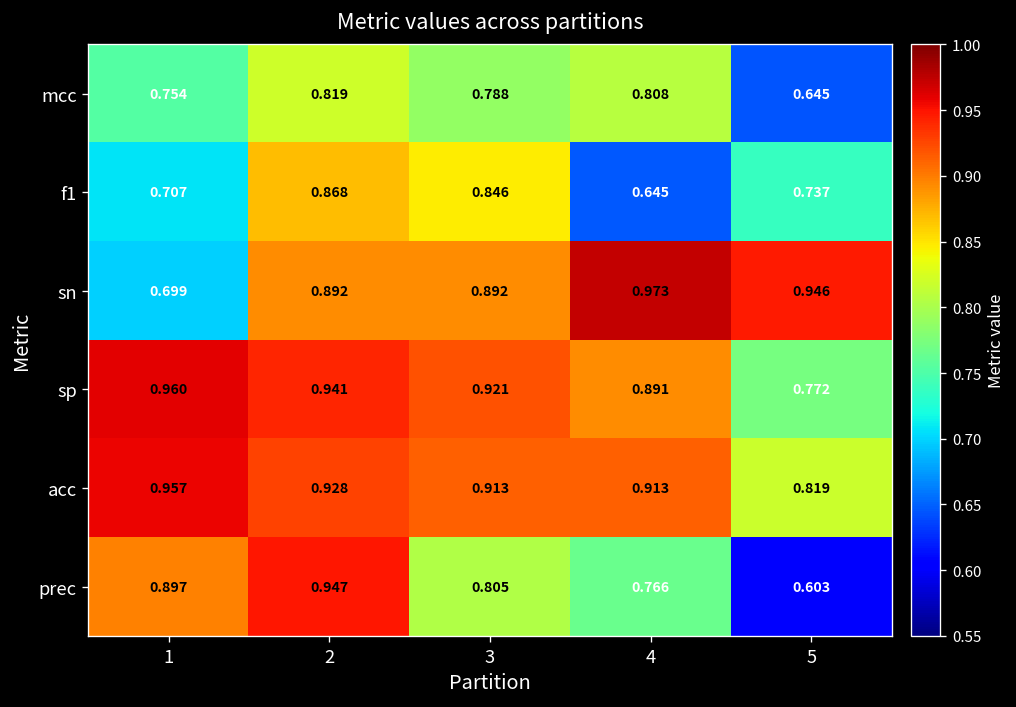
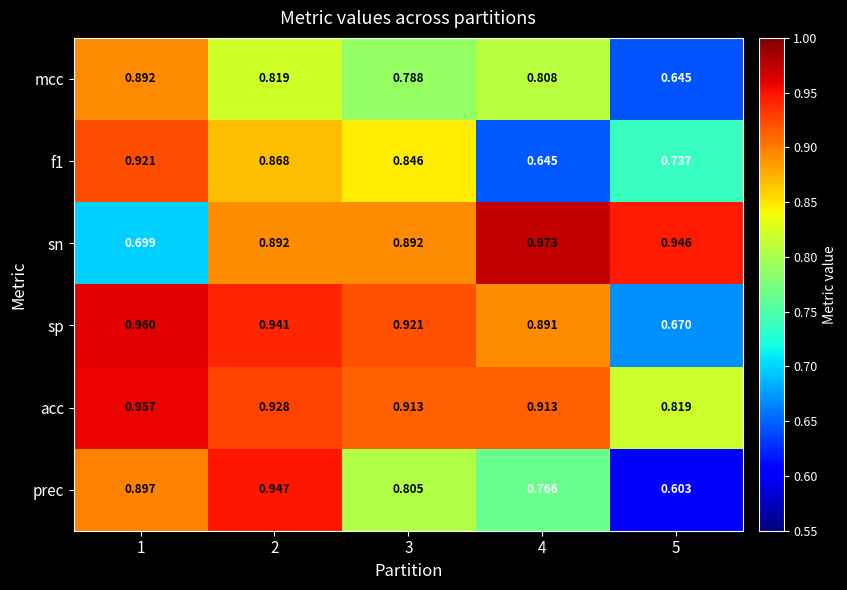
mcc, 1: 0.754 -> 0.892
f1, 1: 0.707 -> 0.921
sp, 5: 0.772 -> 0.670
